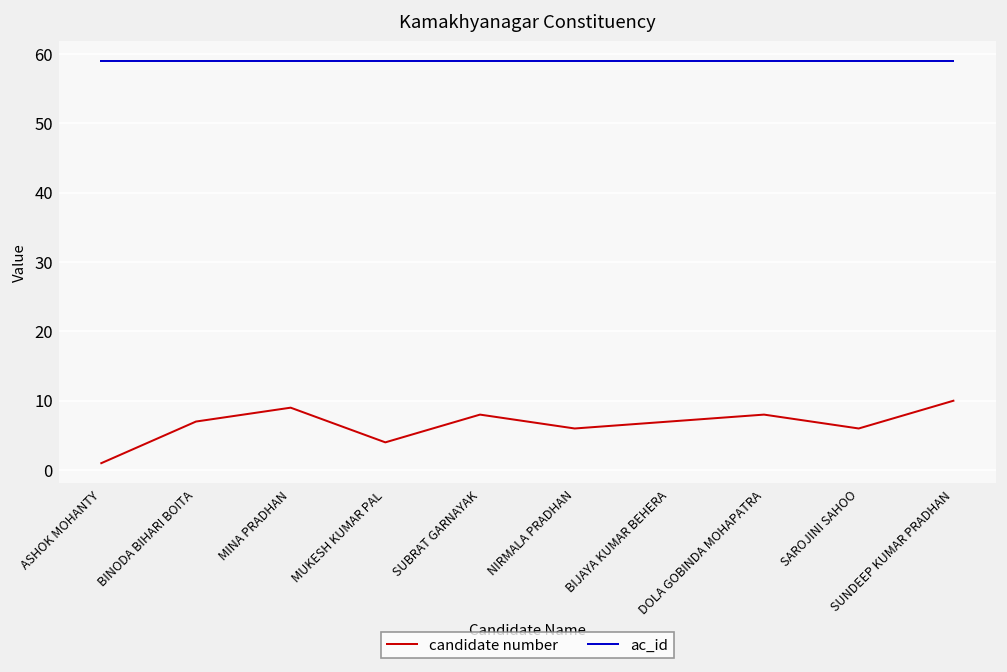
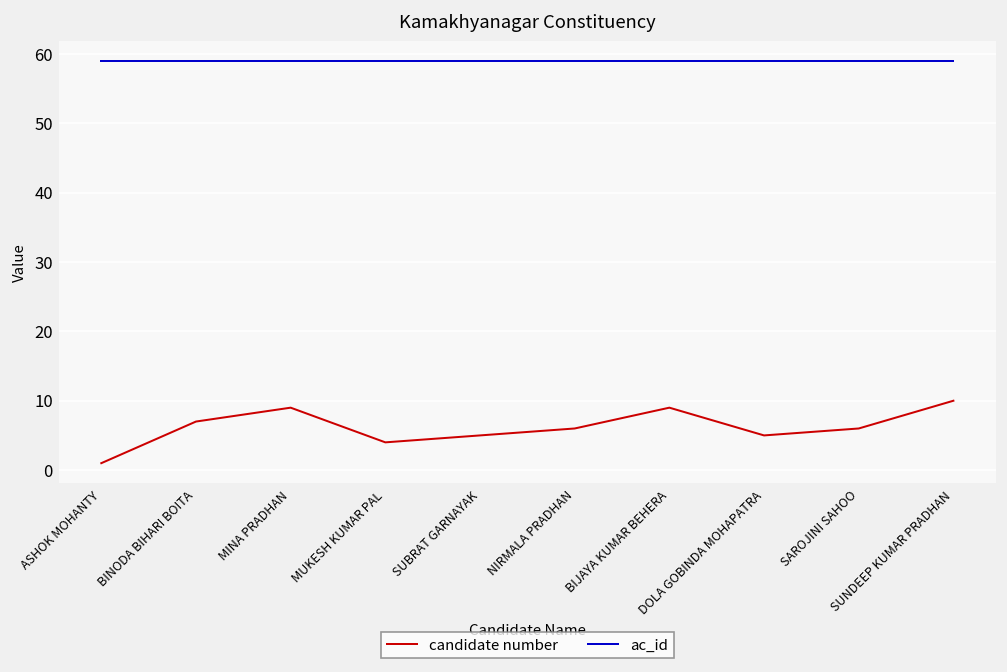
candidate number, SUBRAT GARNAYAK: 8 -> 5
candidate number, BIJAYA KUMAR BEHERA: 7 -> 9
candidate number, DOLA GOBINDA MOHAPATRA: 8 -> 5
